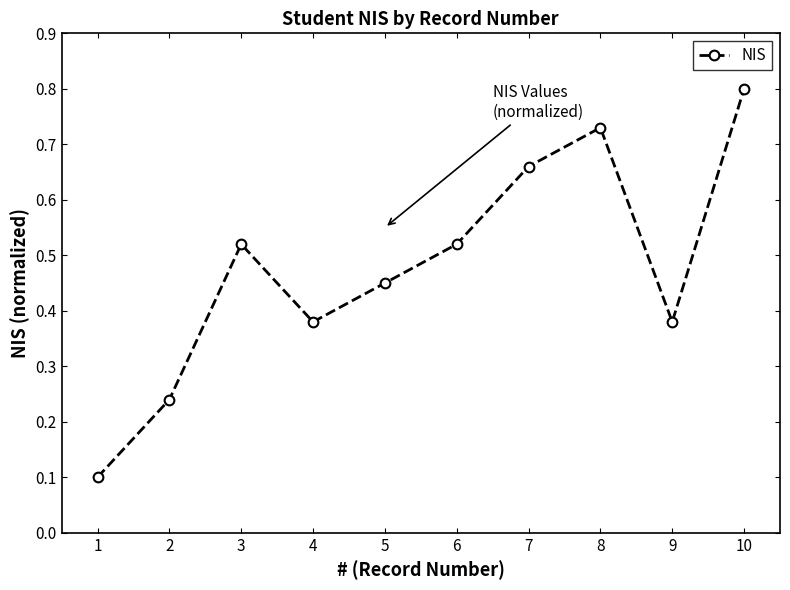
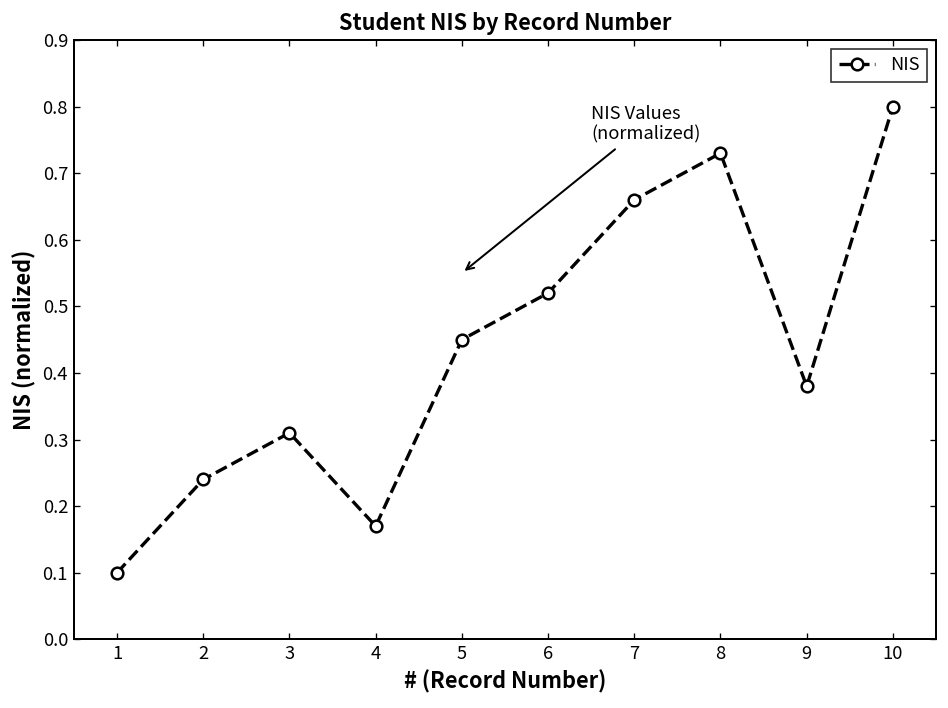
3: 0.52 -> 0.31
4: 0.38 -> 0.17
